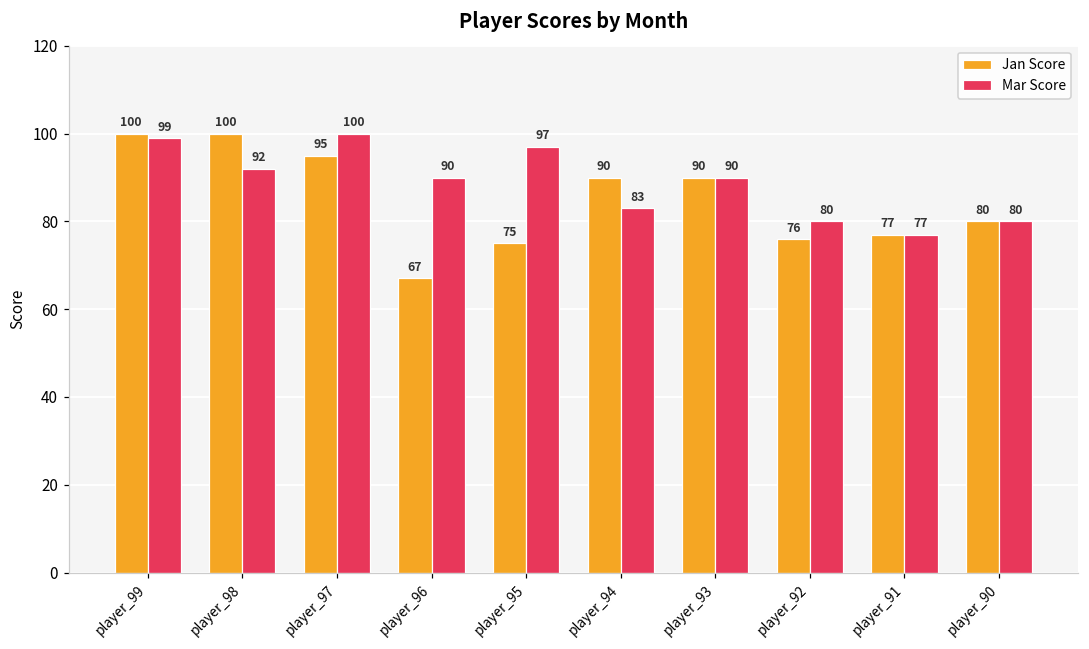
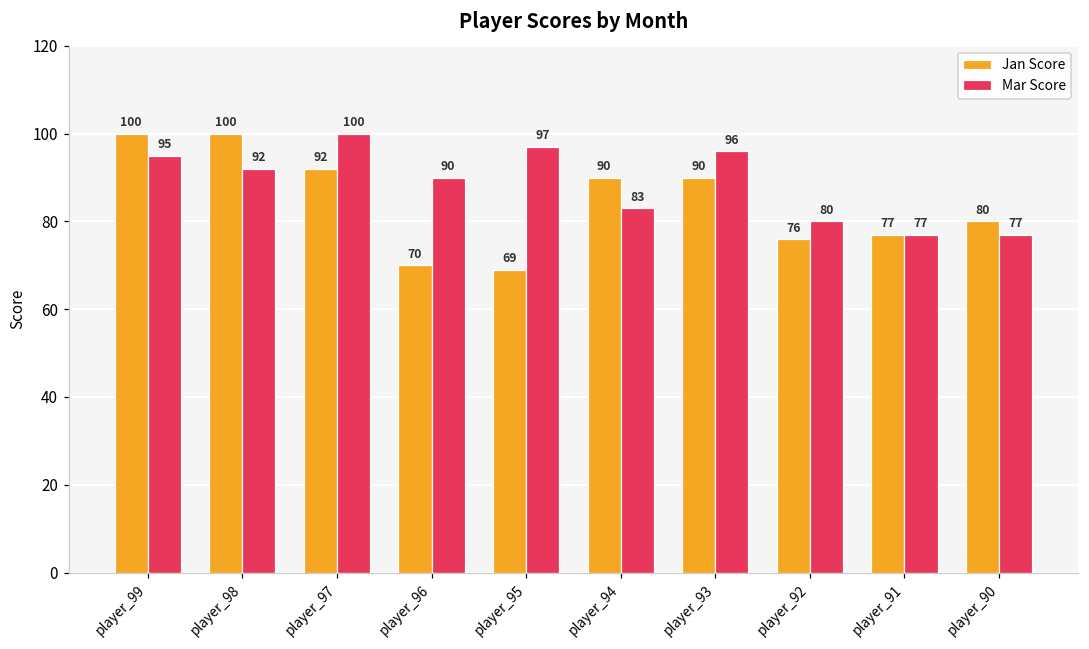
Mar Score, player_99: 99 -> 95
Jan Score, player_97: 95 -> 92
Jan Score, player_96: 67 -> 70
Jan Score, player_95: 75 -> 69
Mar Score, player_93: 90 -> 96
Mar Score, player_90: 80 -> 77
